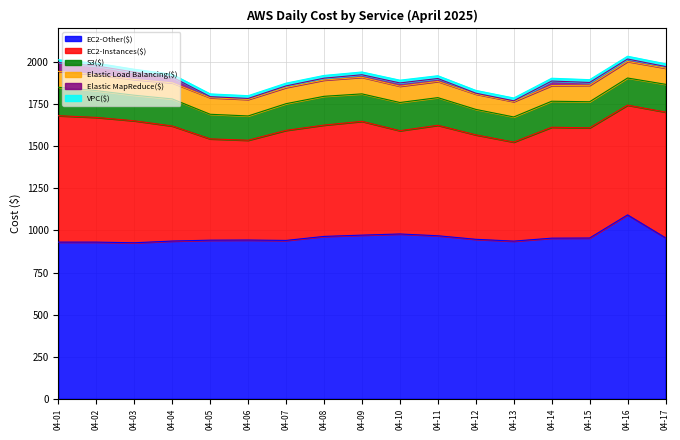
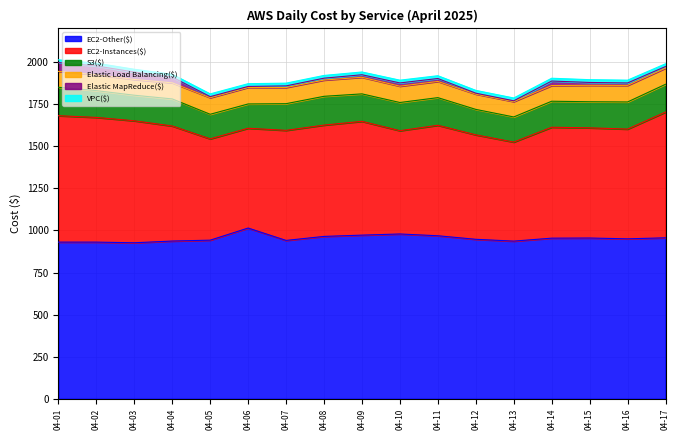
EC2-Other($), 04-06: 940 -> 1010
EC2-Other($), 04-16: 1090 -> 950
